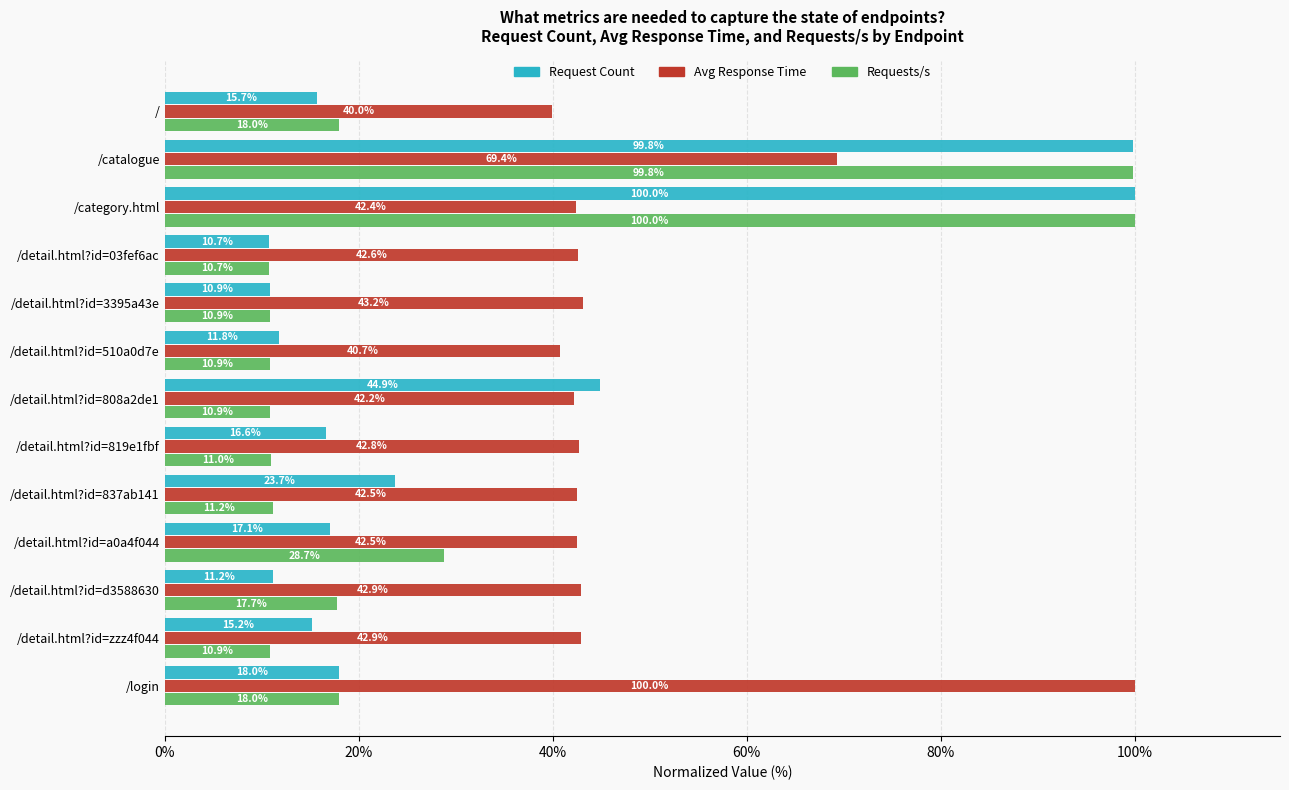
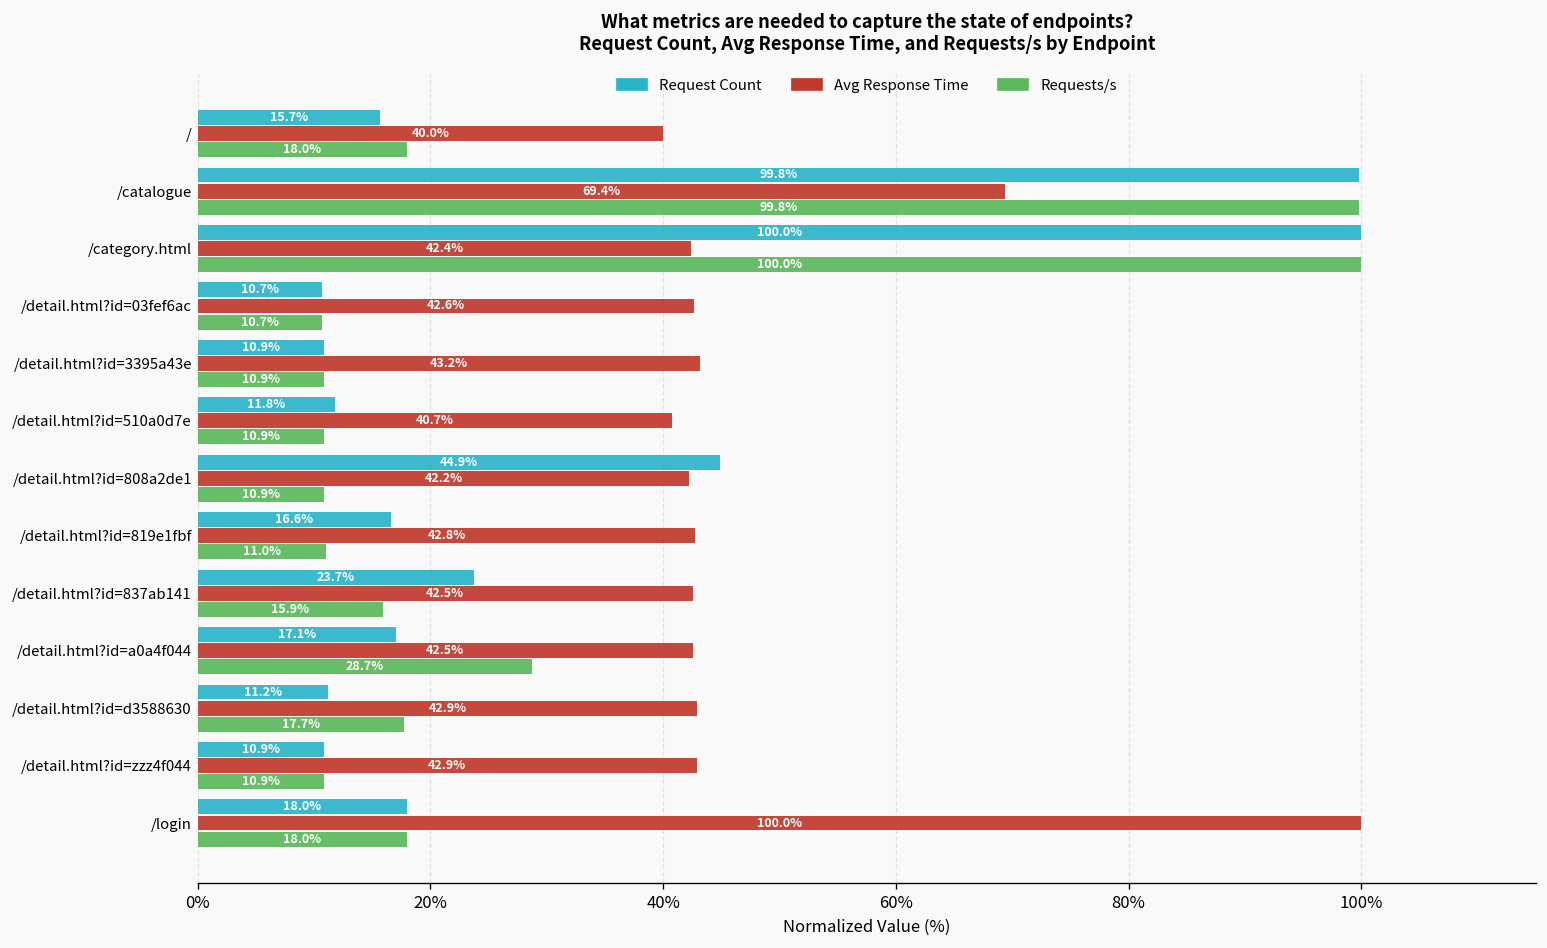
Requests/s, /detail.html?id=837ab141: 11.2% -> 15.9%
Request Count, /detail.html?id=zzz4f044: 15.2% -> 10.9%
